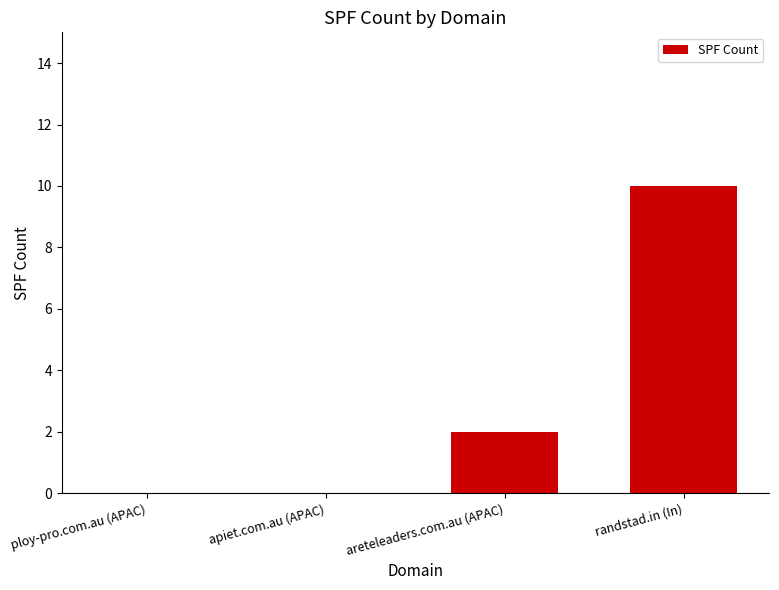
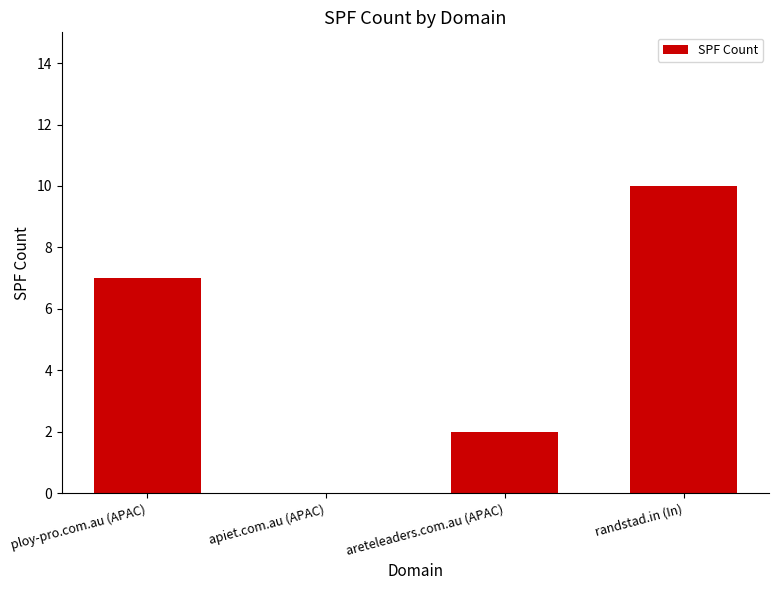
ploy-pro.com.au (APAC): 0 -> 7
